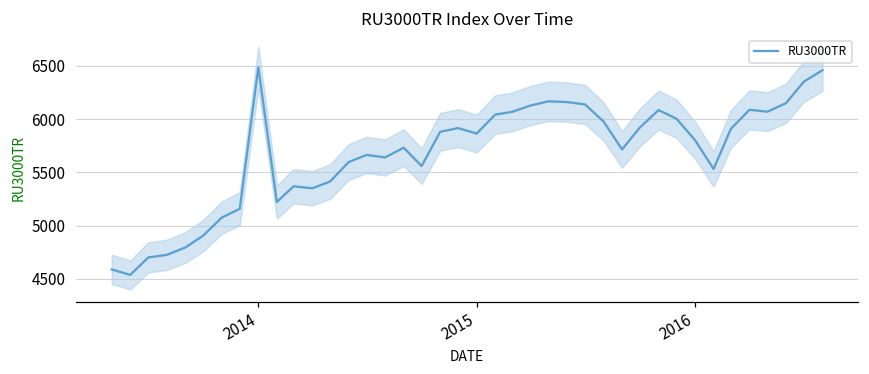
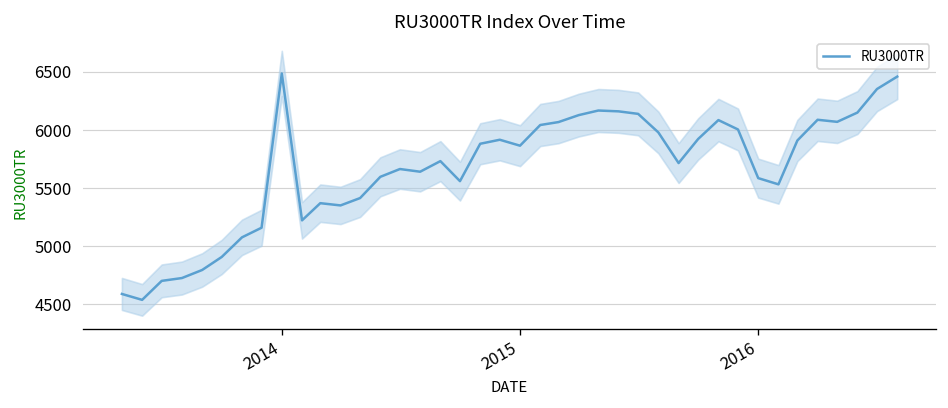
RU3000TR, 2016: 5800 -> 5600
